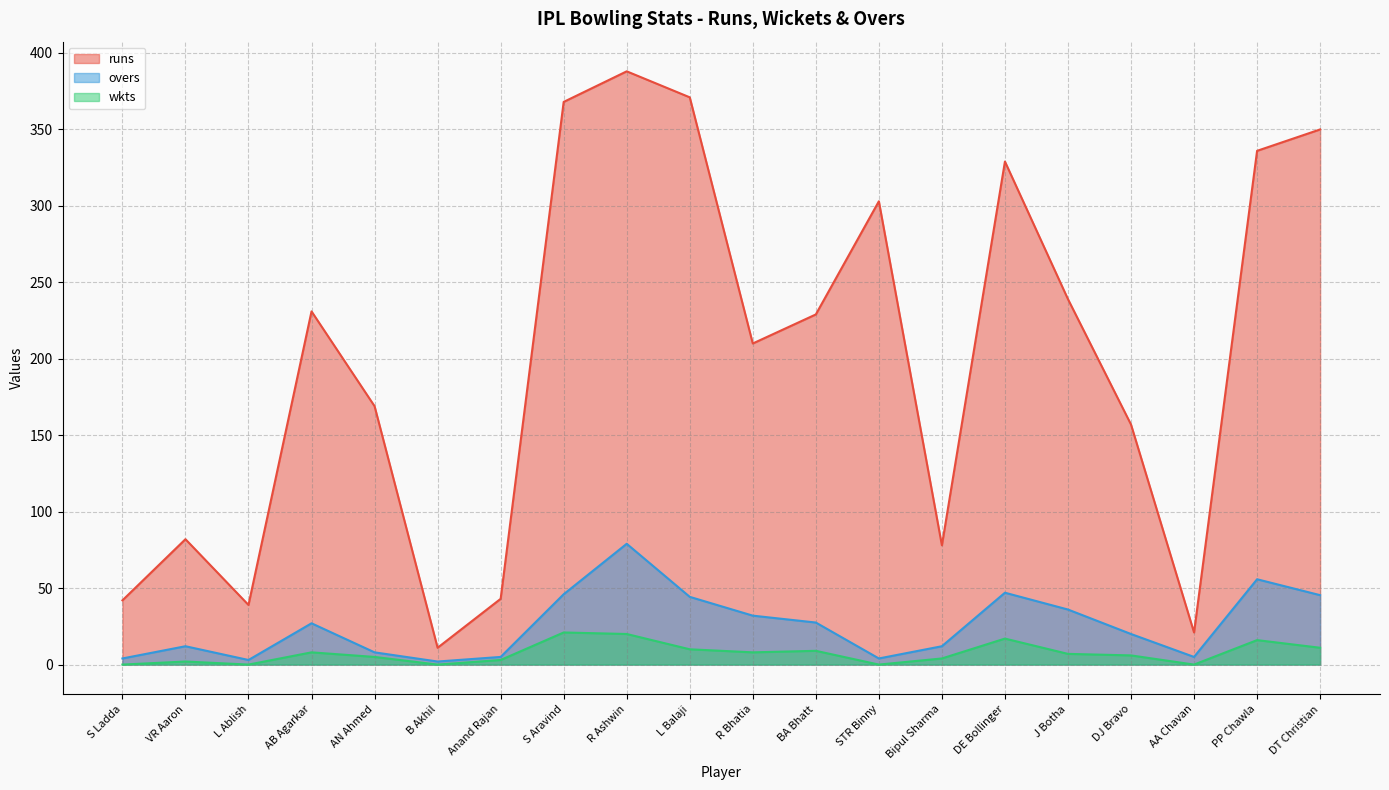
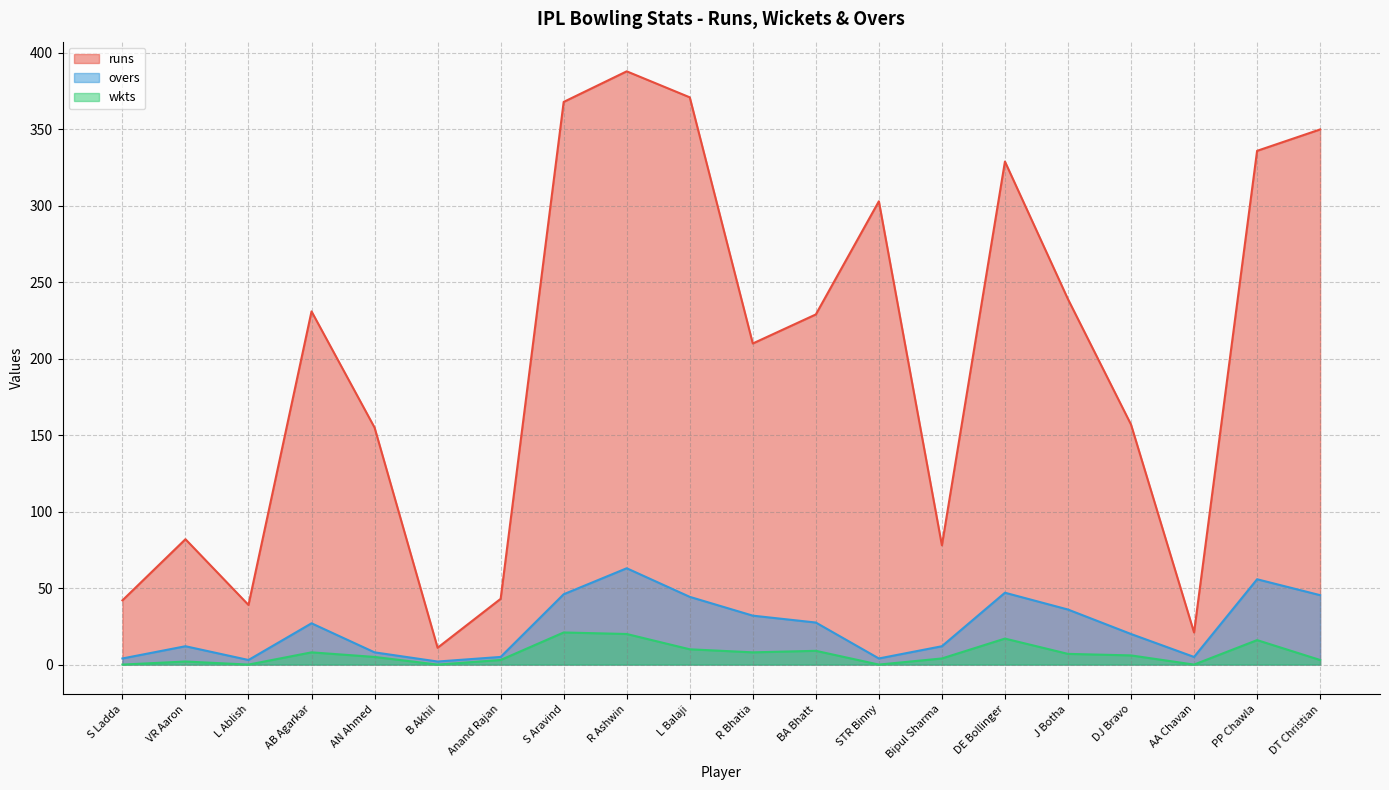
runs, AN Ahmed: 169 -> 155
overs, R Ashwin: 79 -> 63
wkts, DT Christian: 11 -> 3
